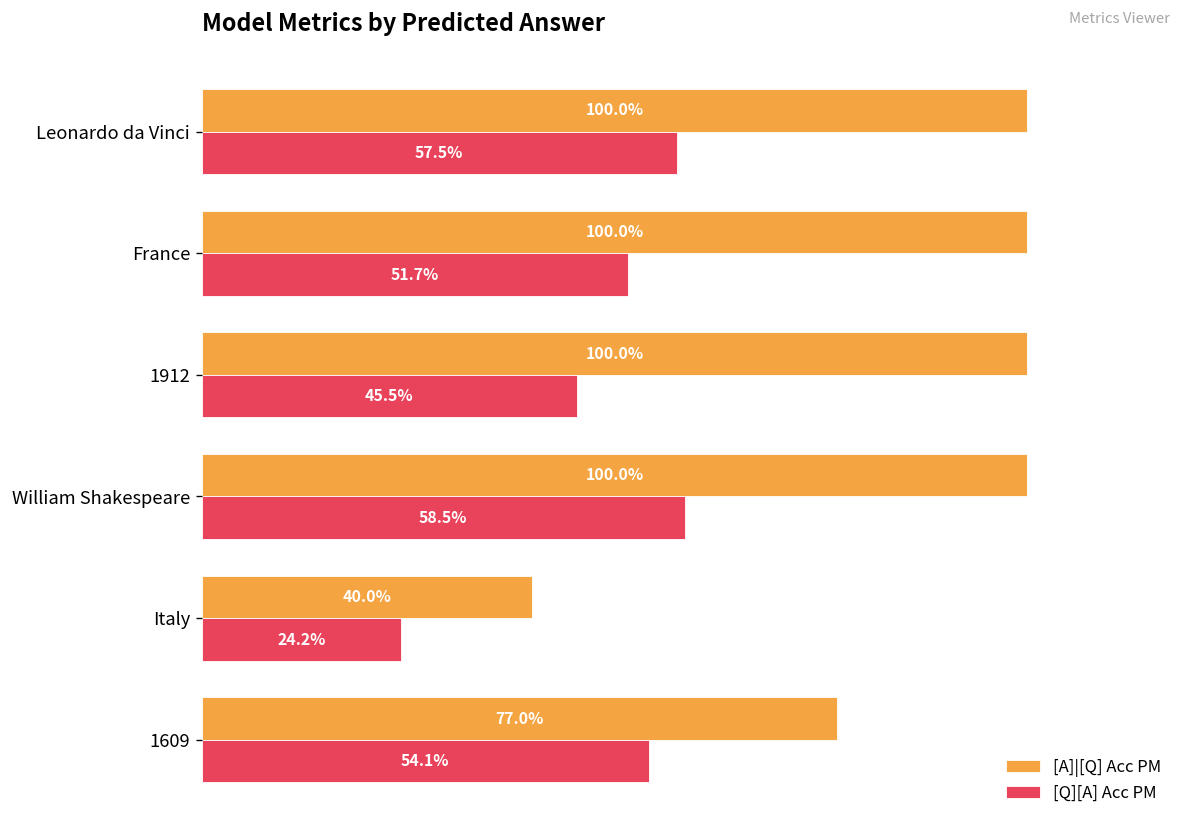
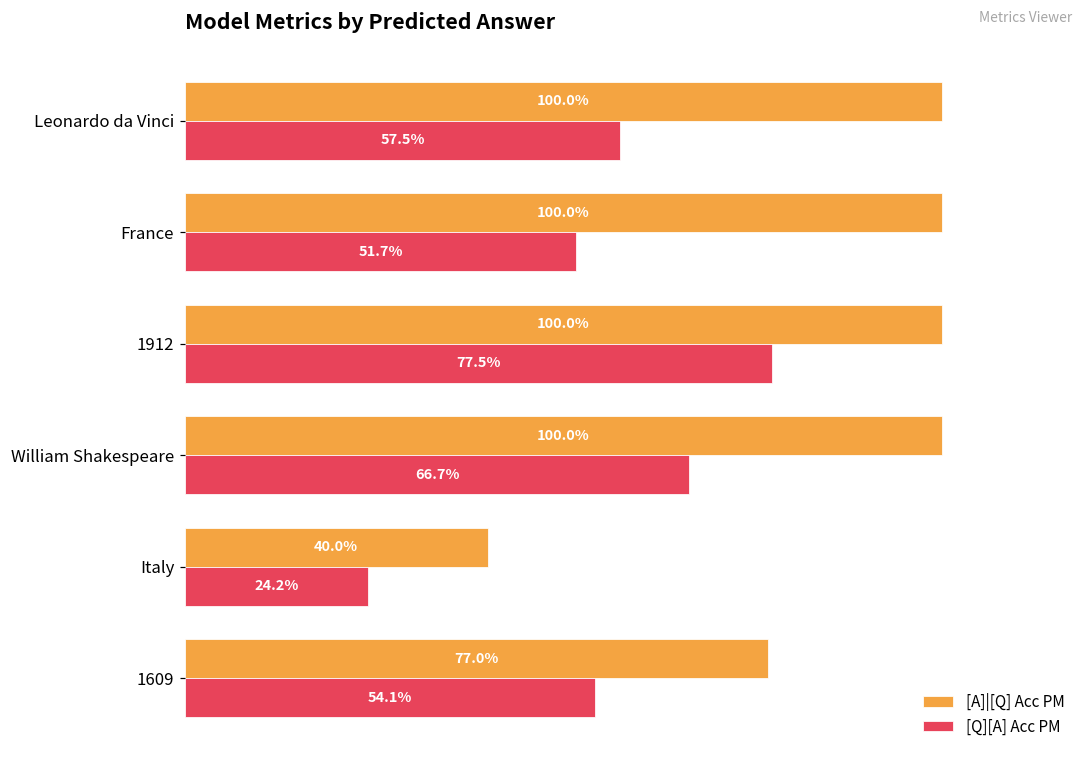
[Q][A] Acc PM, 1912: 45.5% -> 77.5%
[Q][A] Acc PM, William Shakespeare: 58.5% -> 66.7%
